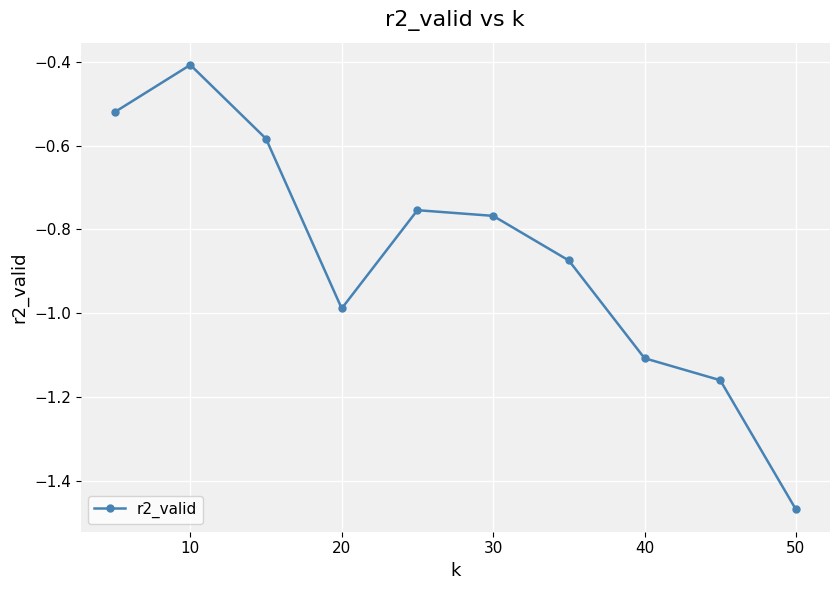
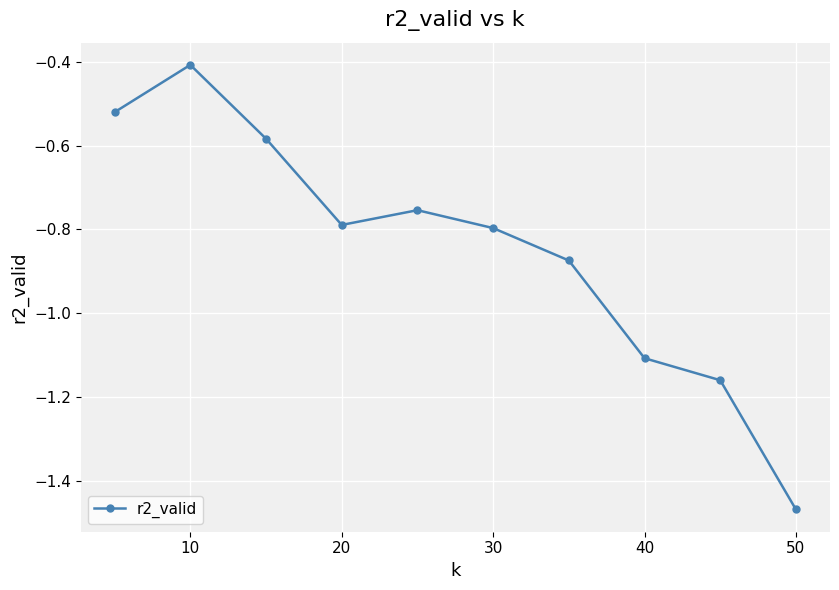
20: -0.99 -> -0.79
30: -0.77 -> -0.80
